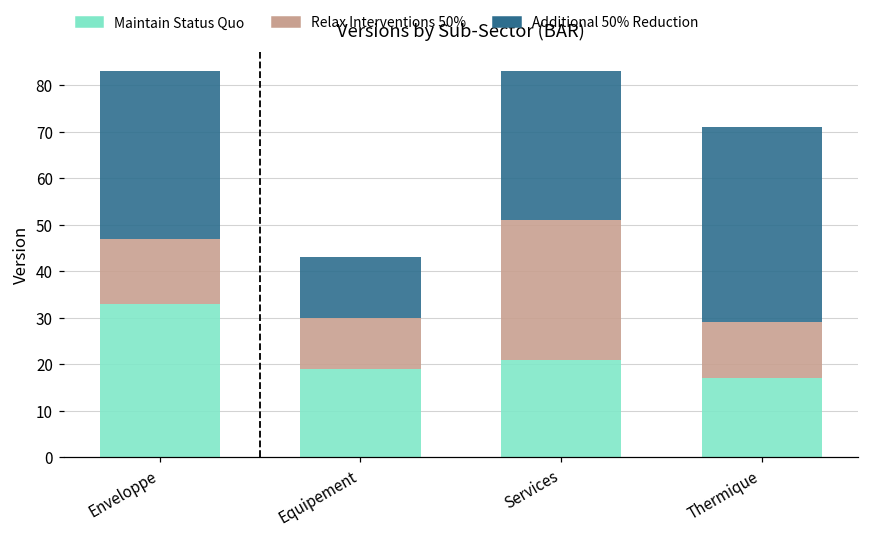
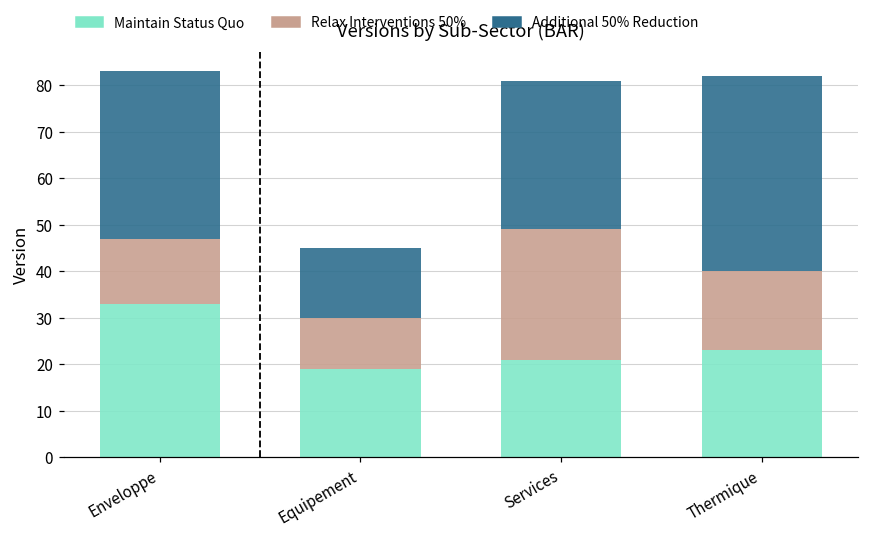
Additional 50% Reduction, Equipement: 13 -> 15
Relax Interventions 50%, Services: 30 -> 28
Maintain Status Quo, Thermique: 17 -> 23
Relax Interventions 50%, Thermique: 12 -> 17
